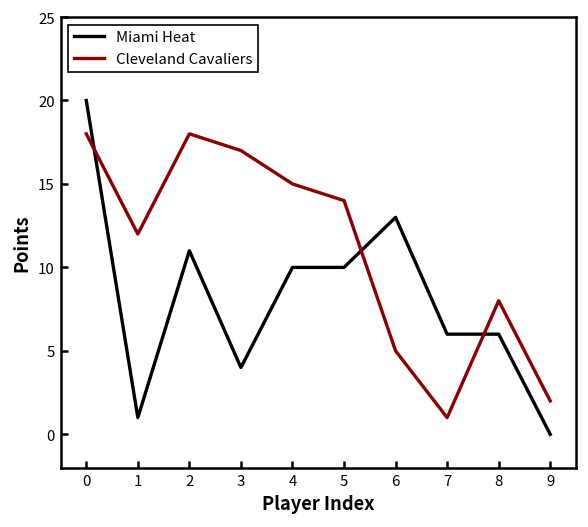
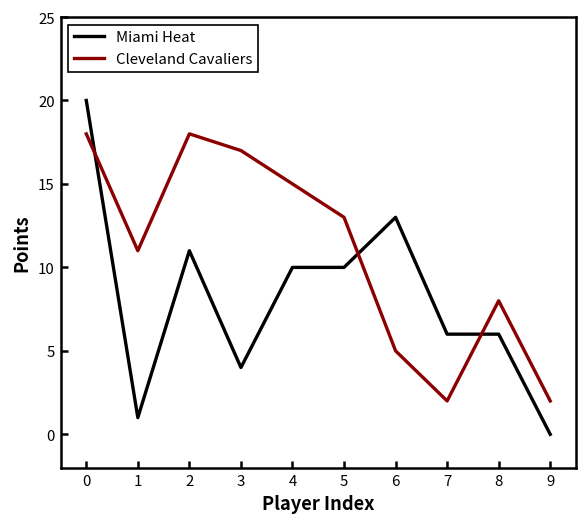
Cleveland Cavaliers, 1: 12 -> 11
Cleveland Cavaliers, 5: 14 -> 13
Cleveland Cavaliers, 7: 1 -> 2
